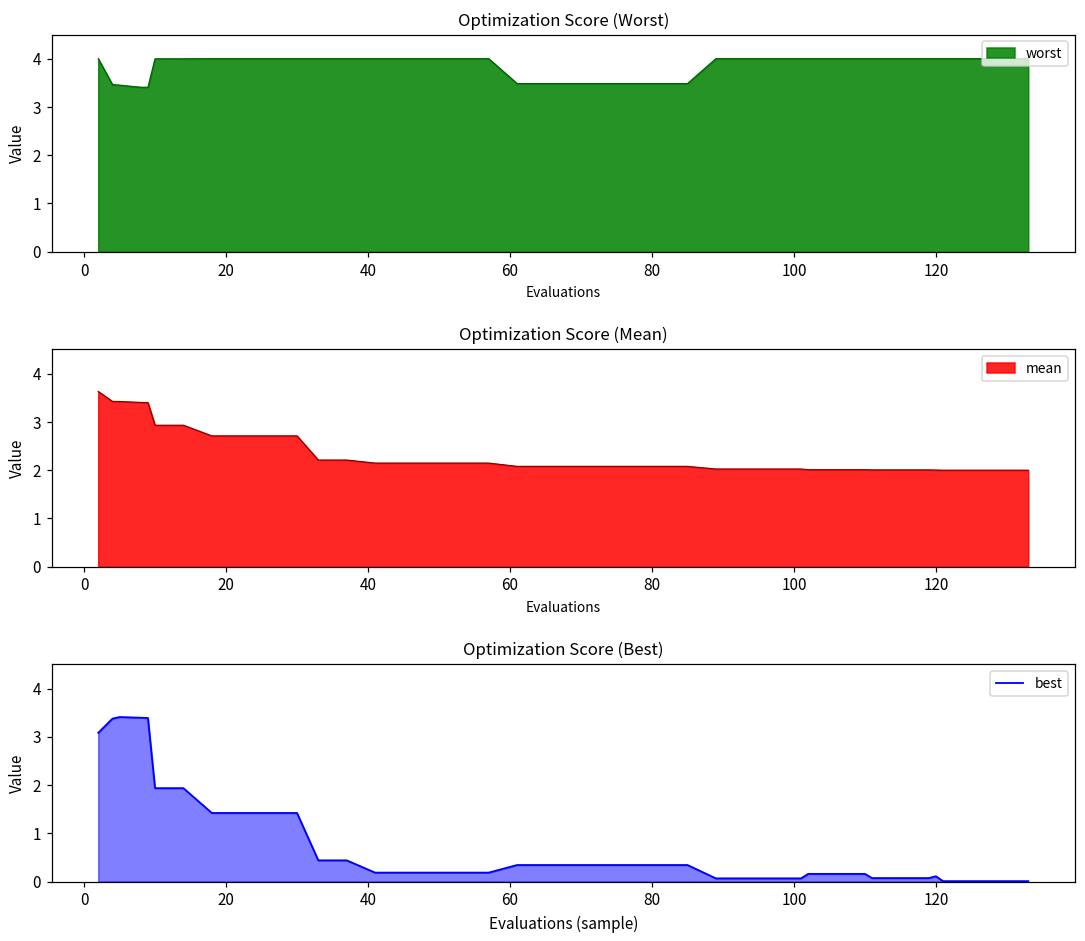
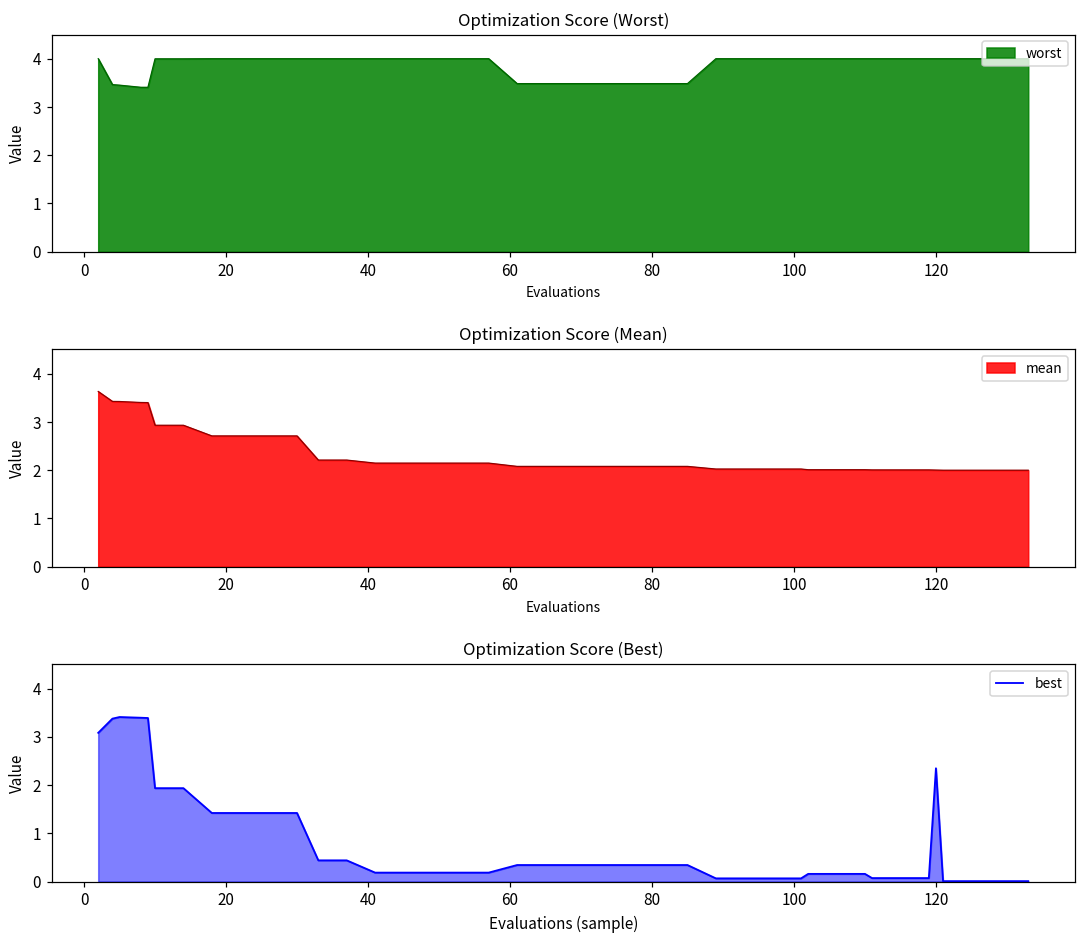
Optimization Score (Best), 120: 0.1 -> 2.3
